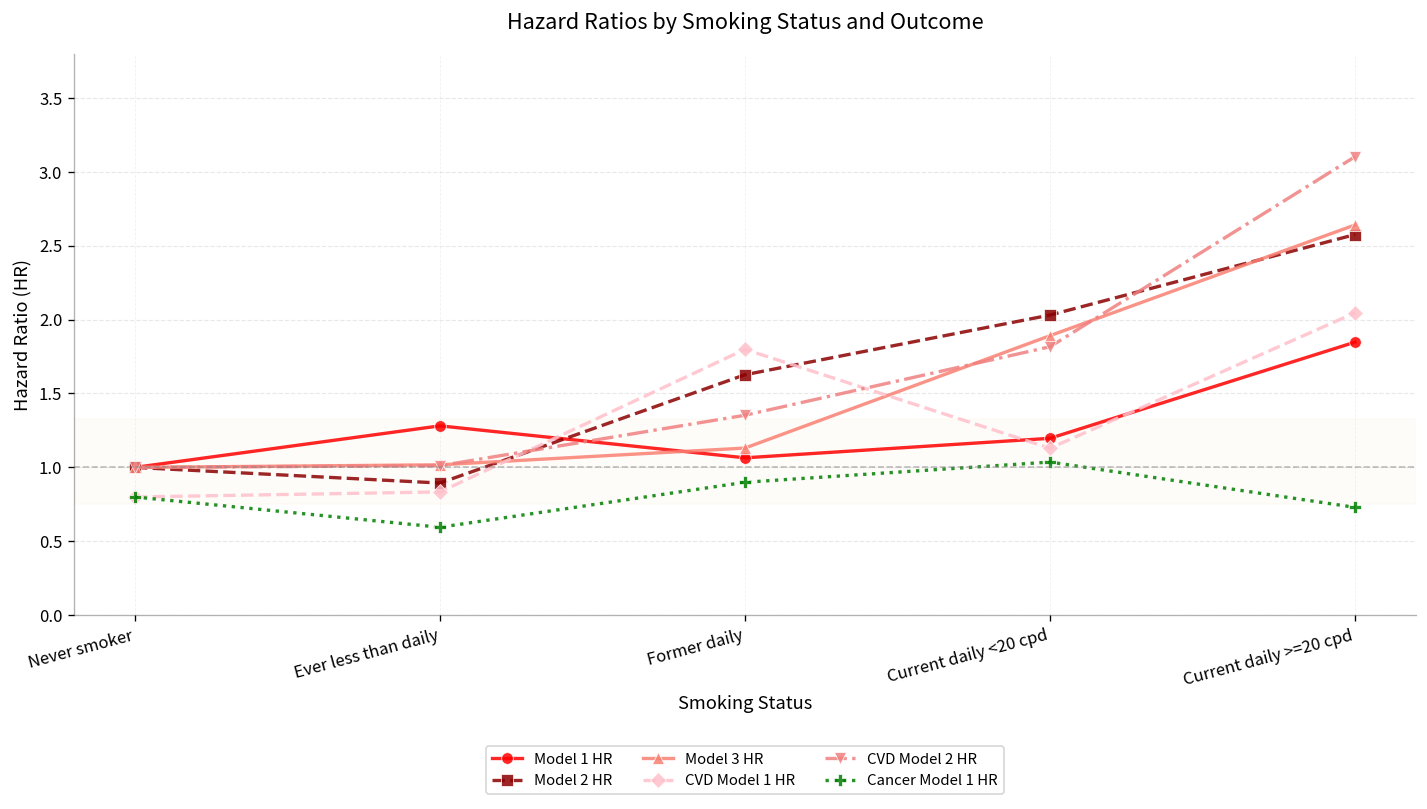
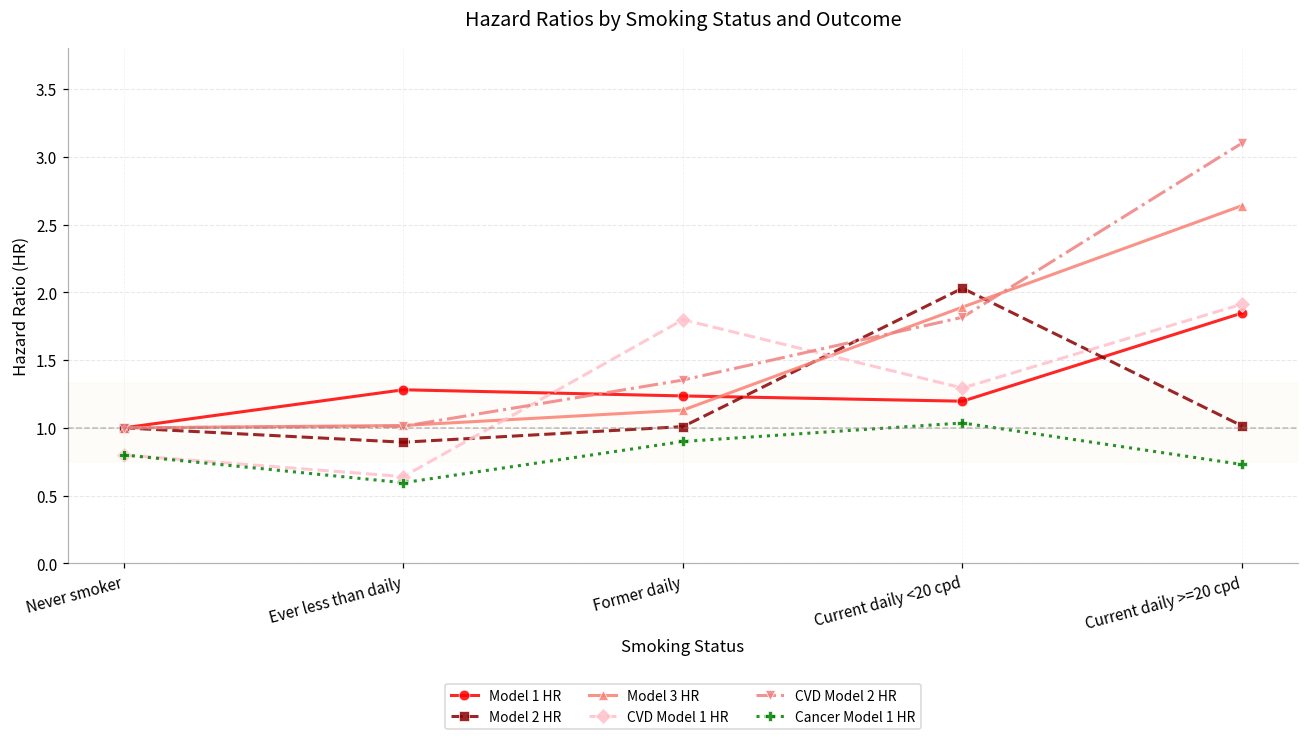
CVD Model 1 HR, Ever less than daily: 0.83 -> 0.64
Model 1 HR, Former daily: 1.06 -> 1.24
Model 2 HR, Former daily: 1.63 -> 1.01
CVD Model 1 HR, Current daily <20 cpd: 1.13 -> 1.29
Model 2 HR, Current daily >=20 cpd: 2.58 -> 1.01
CVD Model 1 HR, Current daily >=20 cpd: 2.05 -> 1.91
